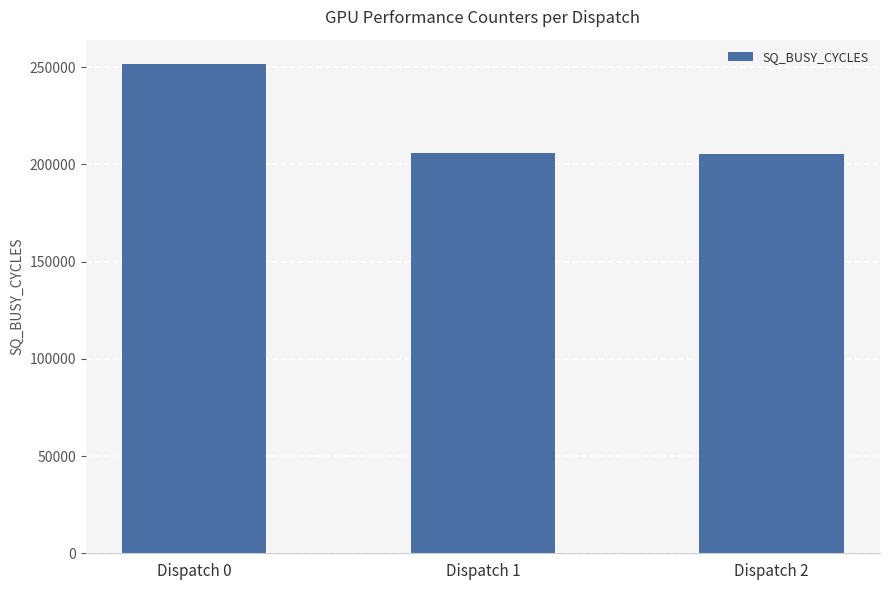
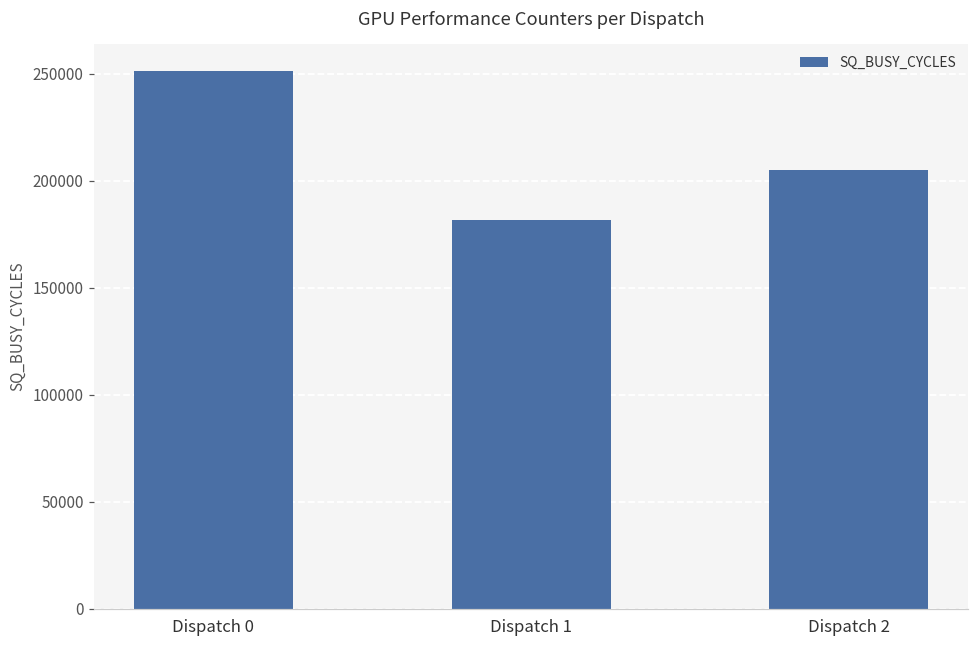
Dispatch 1: 206000 -> 182000
